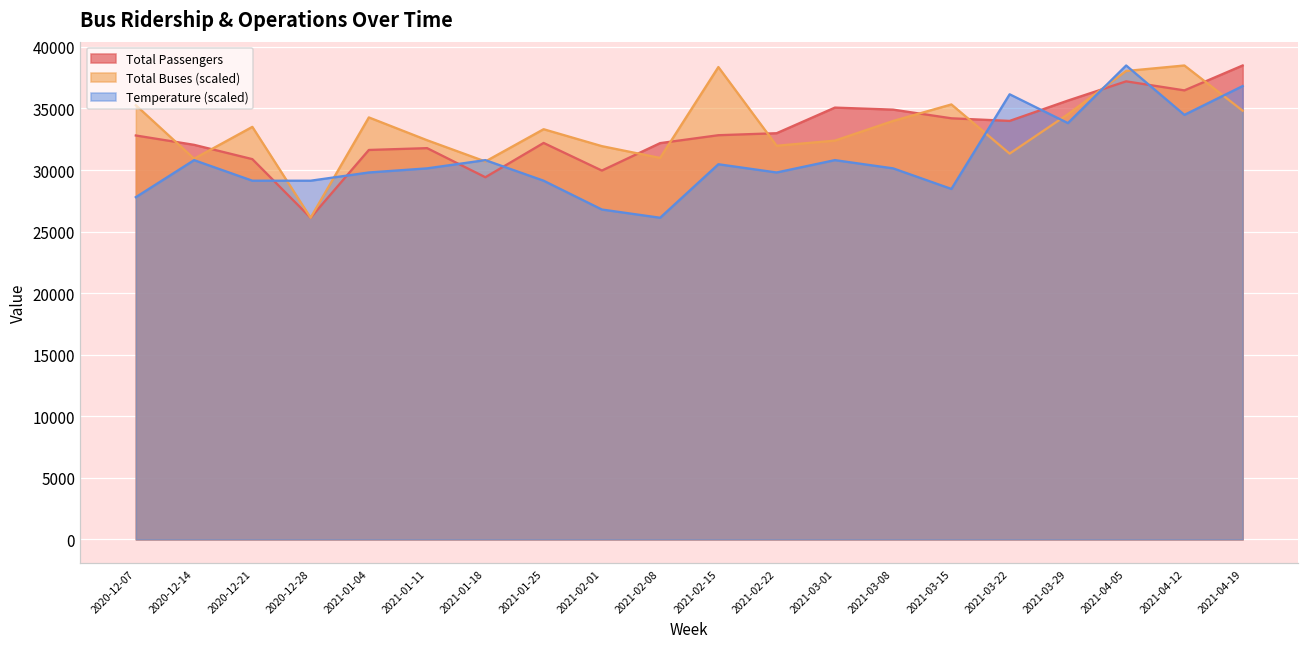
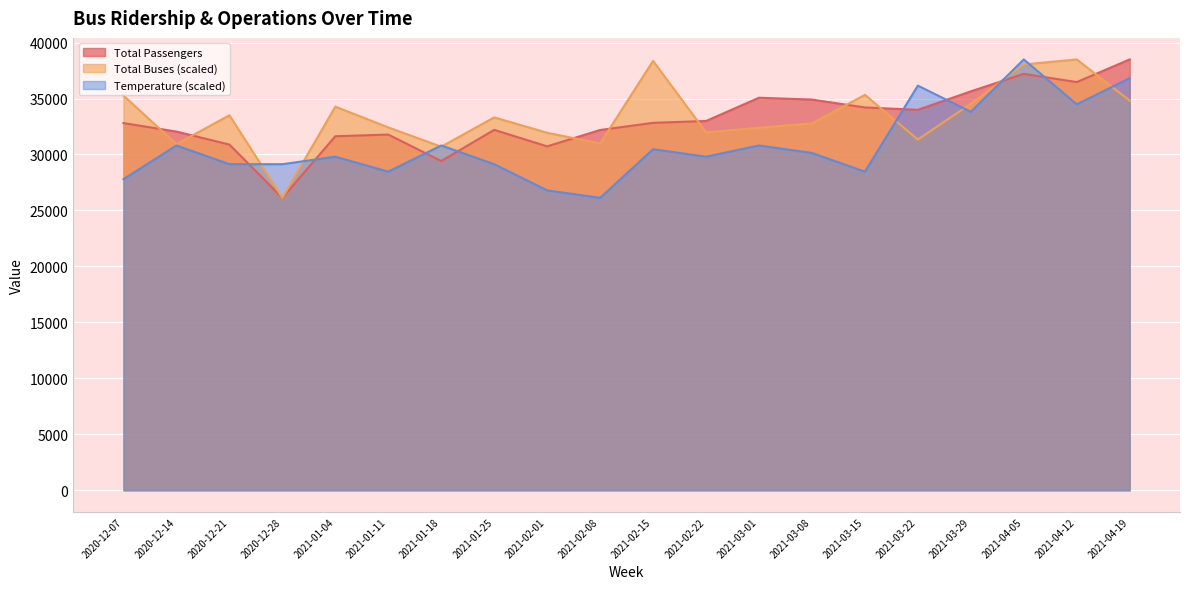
Temperature (scaled), 2021-01-11: 30100 -> 28500
Total Passengers, 2021-02-01: 30000 -> 30700
Total Buses (scaled), 2021-03-08: 34000 -> 32800
